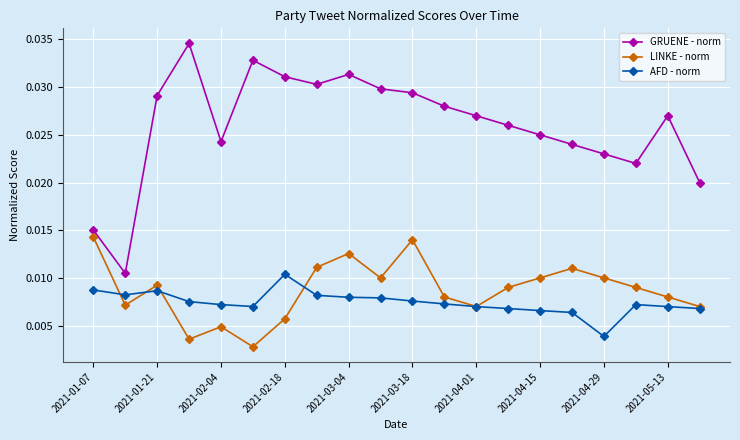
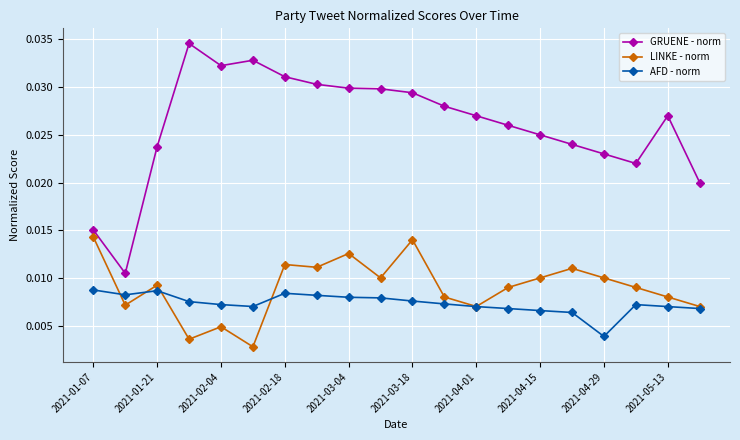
GRUENE - norm, 2021-01-21: 0.029 -> 0.024
GRUENE - norm, 2021-02-04: 0.024 -> 0.032
LINKE - norm, 2021-02-18: 0.006 -> 0.011
AFD - norm, 2021-02-18: 0.010 -> 0.008
GRUENE - norm, 2021-03-04: 0.031 -> 0.030
